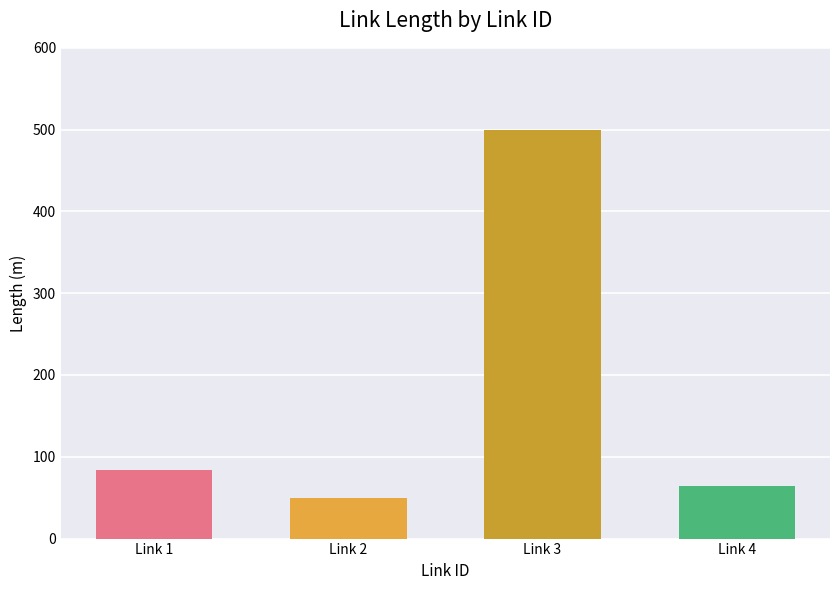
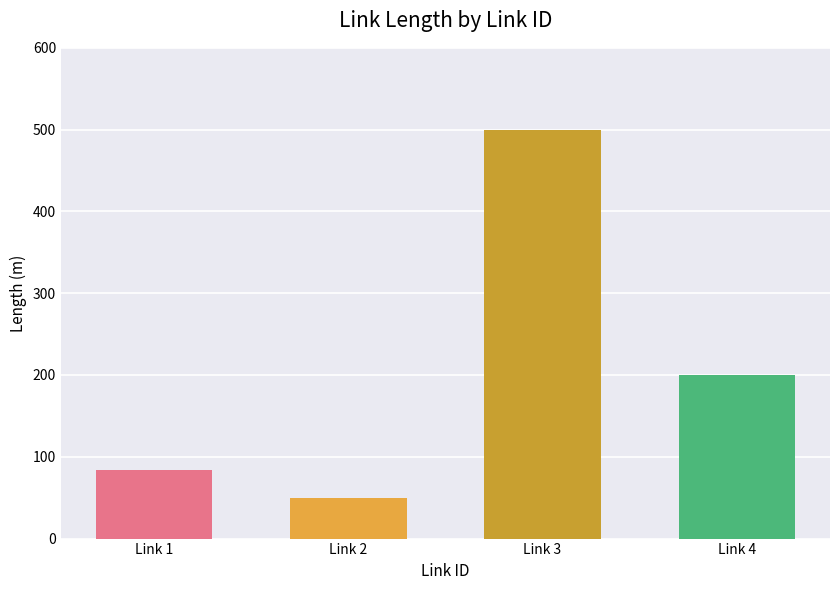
Link 4: 60 -> 200
